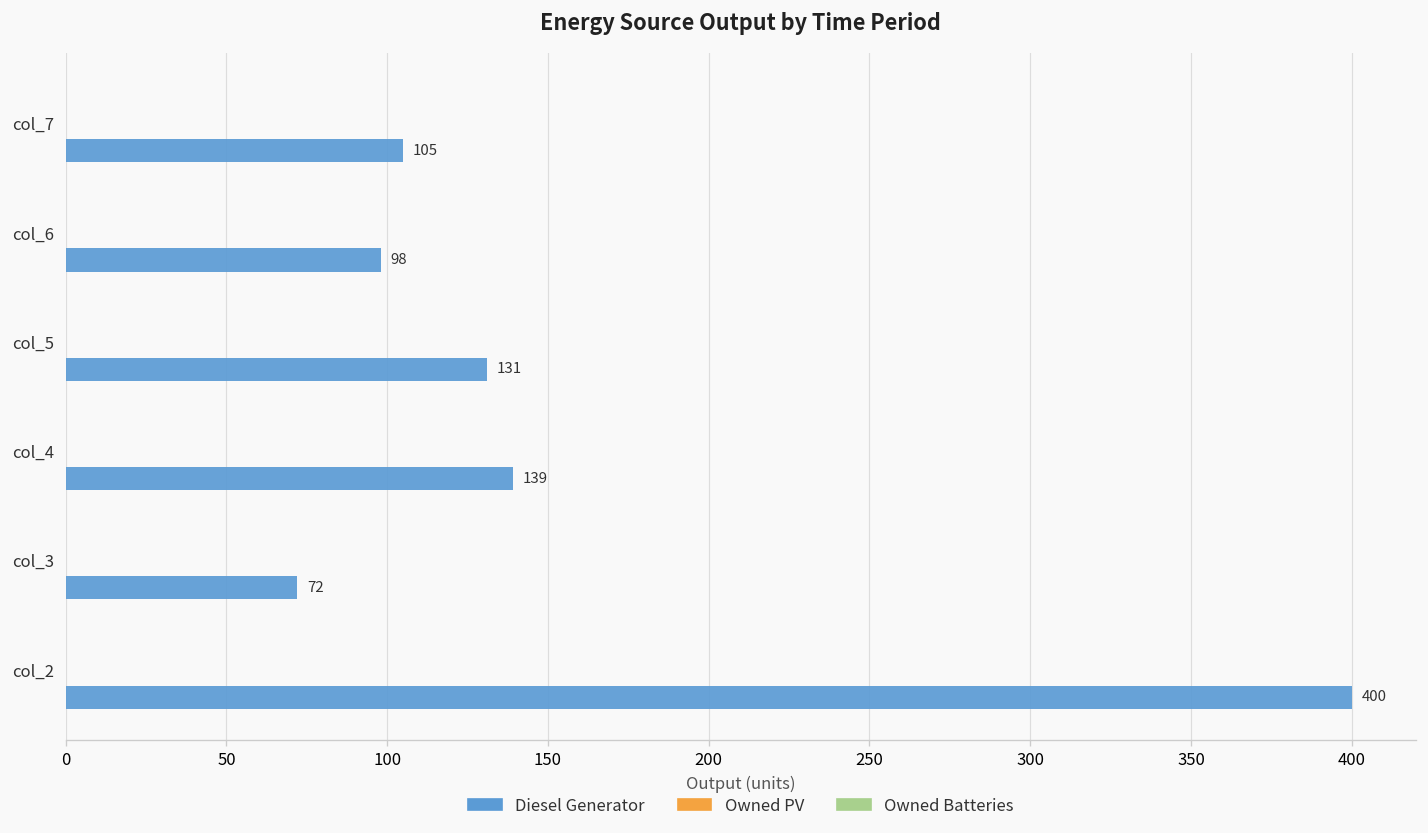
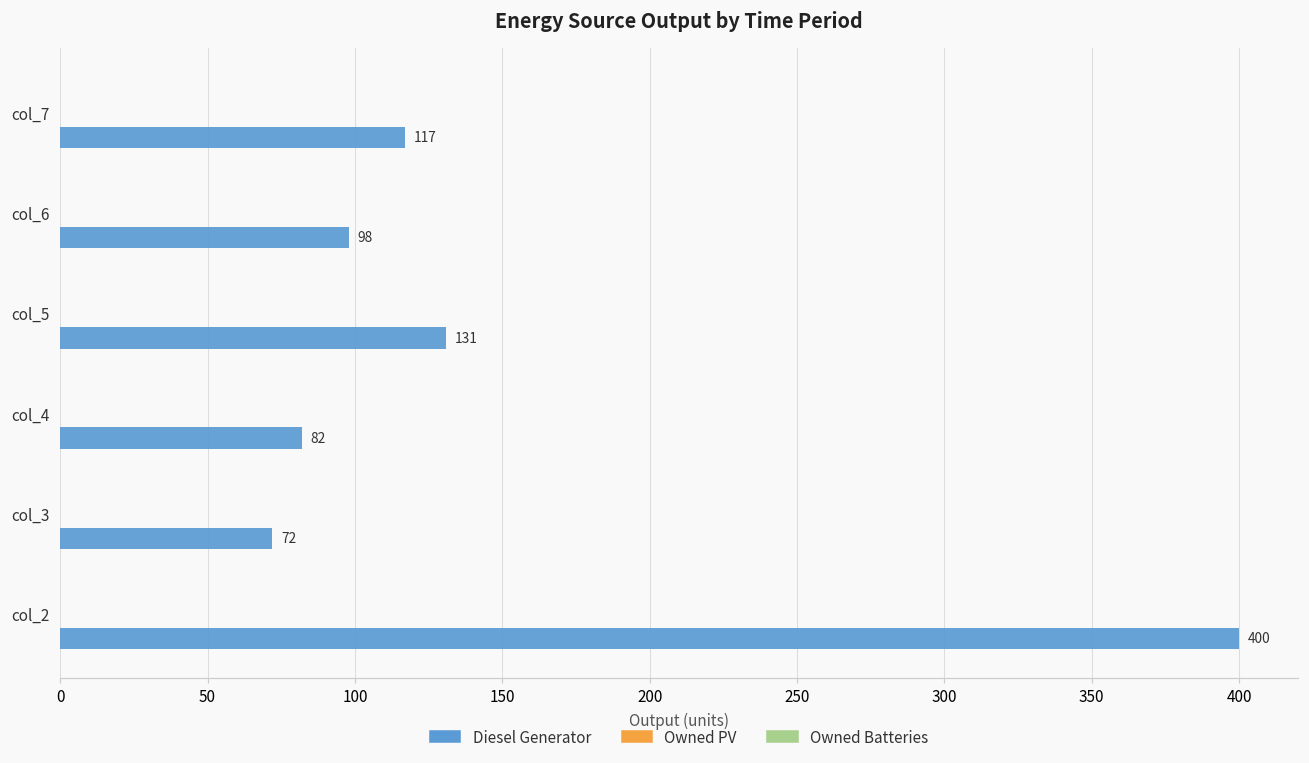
Diesel Generator, col_7: 105 -> 117
Diesel Generator, col_4: 139 -> 82
